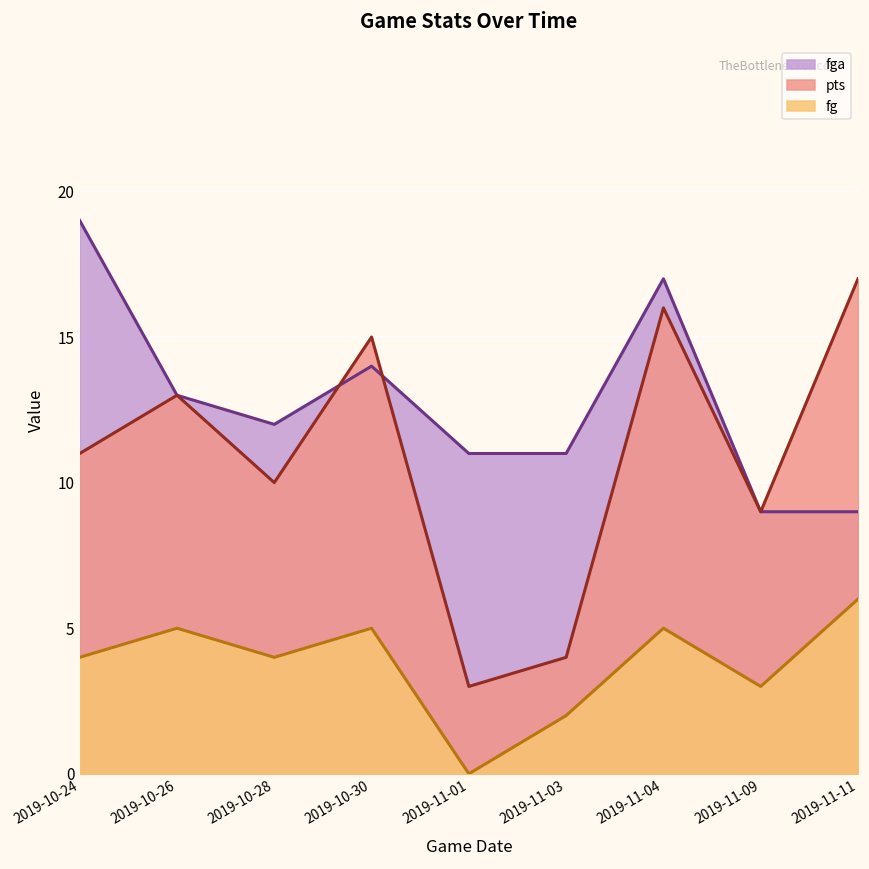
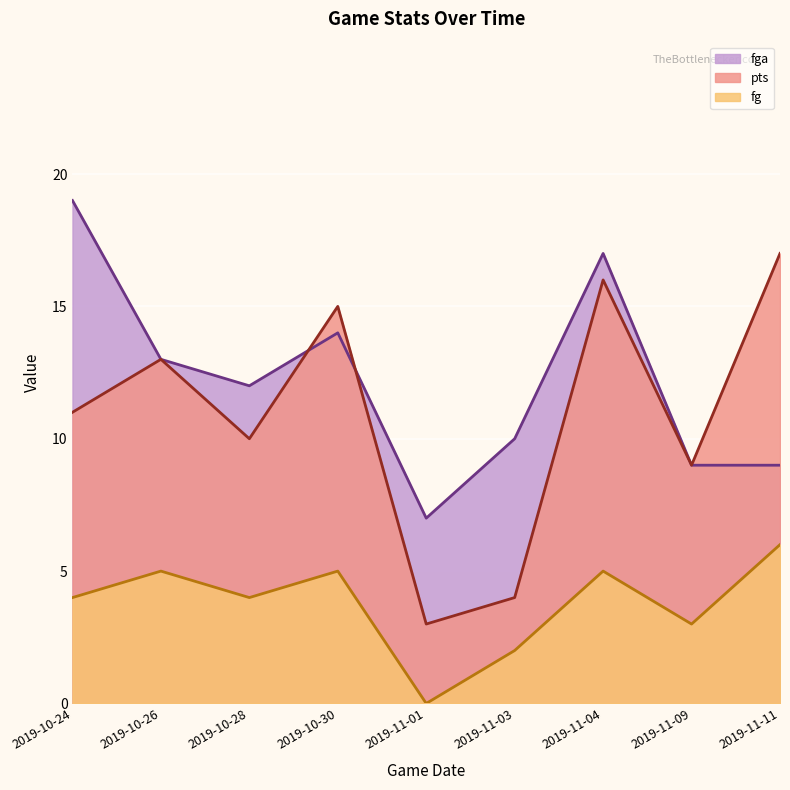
fga, 2019-11-01: 11 -> 7
fga, 2019-11-03: 11 -> 10
